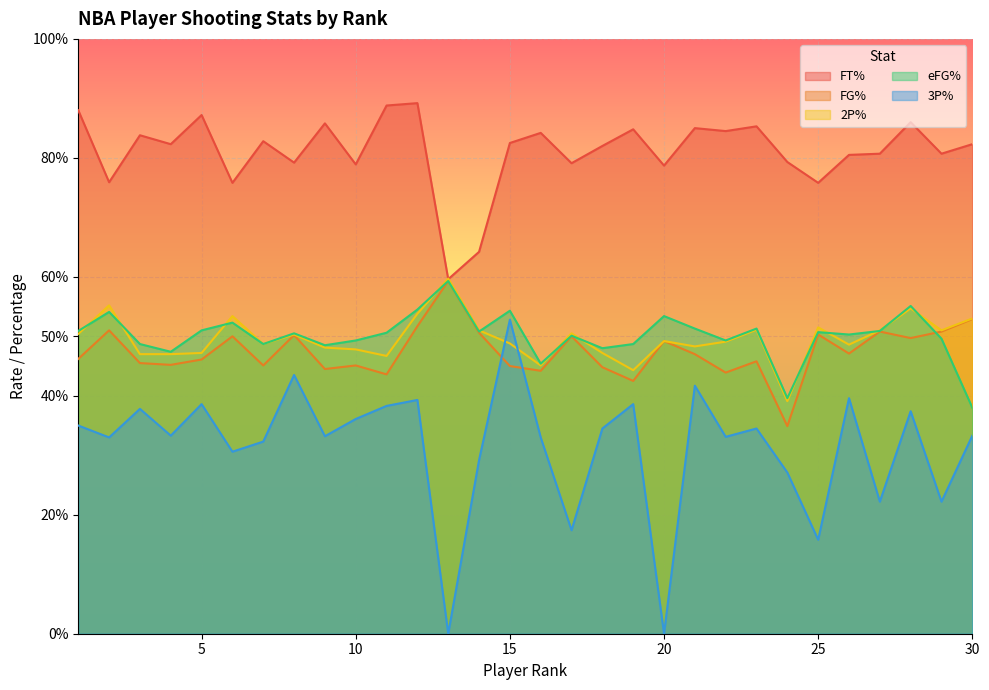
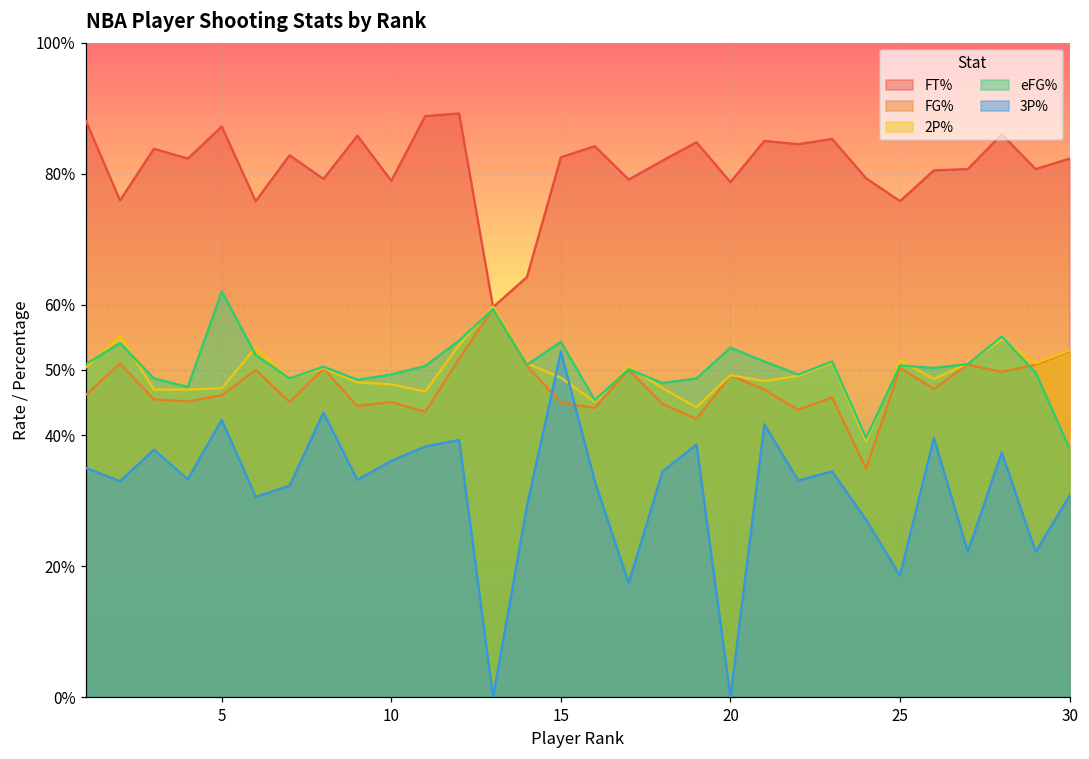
eFG%, 5: 51% -> 62%
3P%, 5: 39% -> 42%
3P%, 25: 16% -> 19%
3P%, 30: 33% -> 31%
